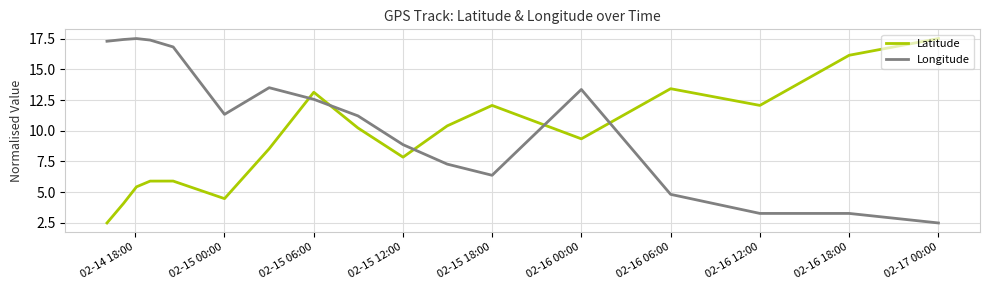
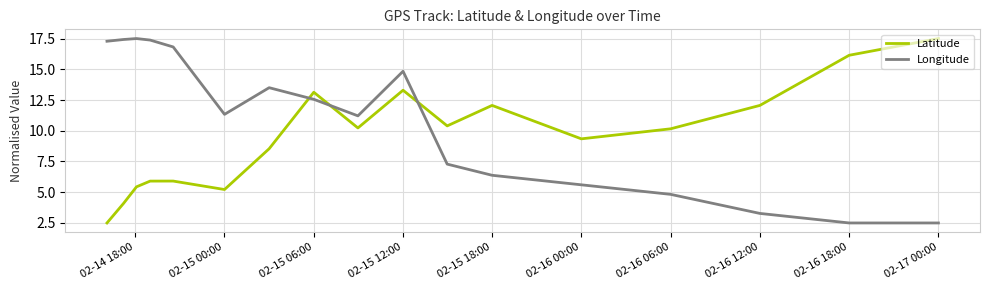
Latitude, 02-15 00:00: 4.5 -> 5.2
Latitude, 02-15 12:00: 7.9 -> 13.3
Longitude, 02-15 12:00: 8.9 -> 14.8
Longitude, 02-16 00:00: 13.4 -> 5.6
Latitude, 02-16 06:00: 13.4 -> 10.2
Longitude, 02-16 18:00: 3.3 -> 2.5
